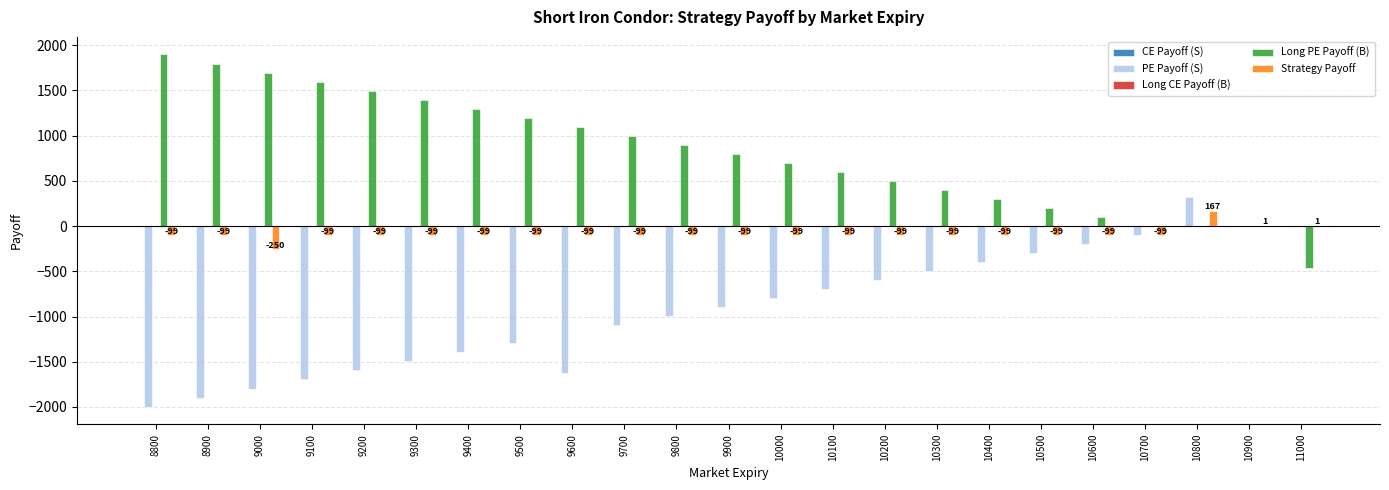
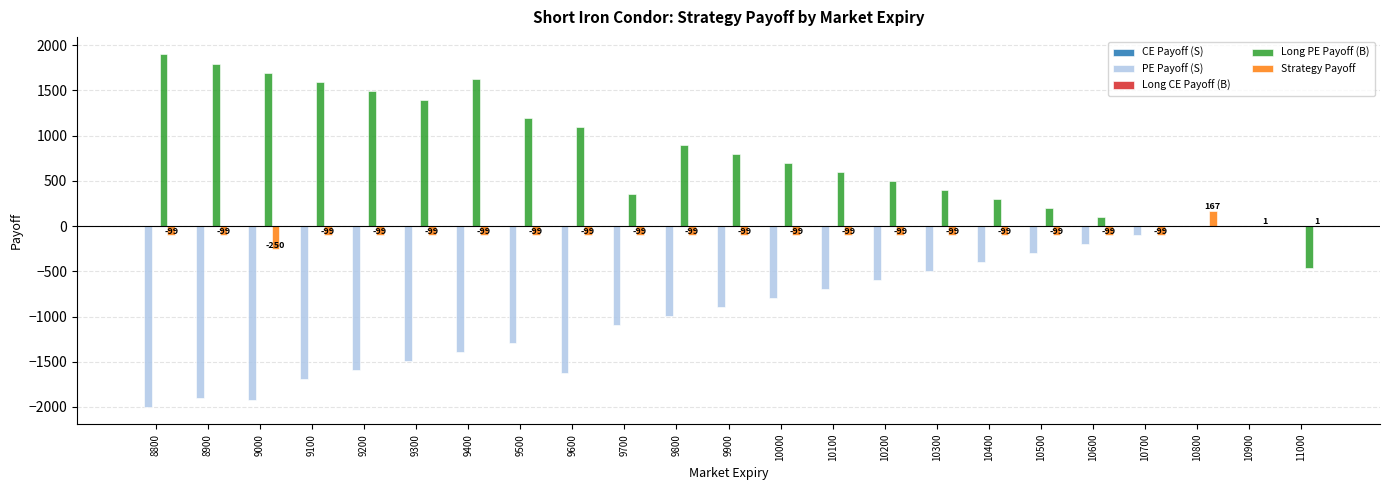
PE Payoff (S), 9000: -1800 -> -1900
Long PE Payoff (B), 9400: 1300 -> 1600
Long PE Payoff (B), 9700: 1000 -> 400
PE Payoff (S), 10800: 300 -> 0
